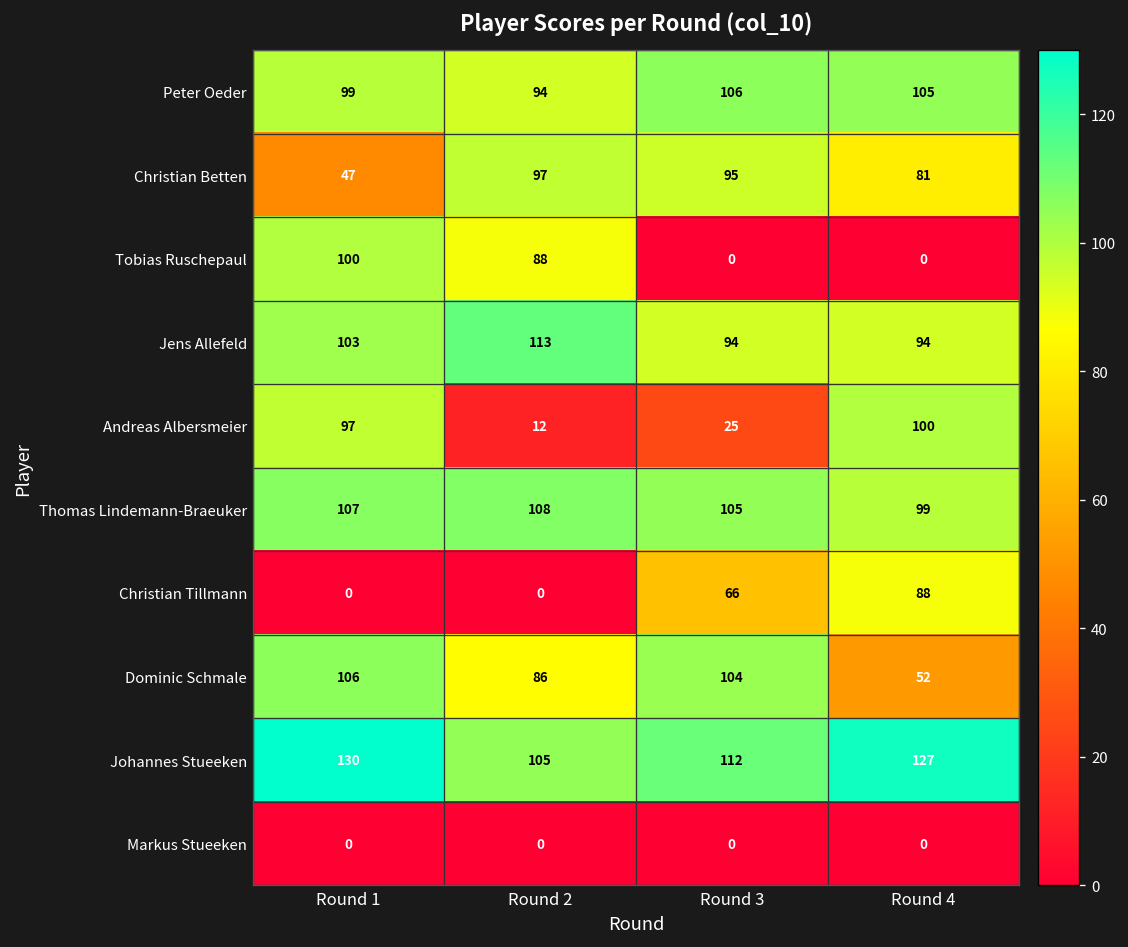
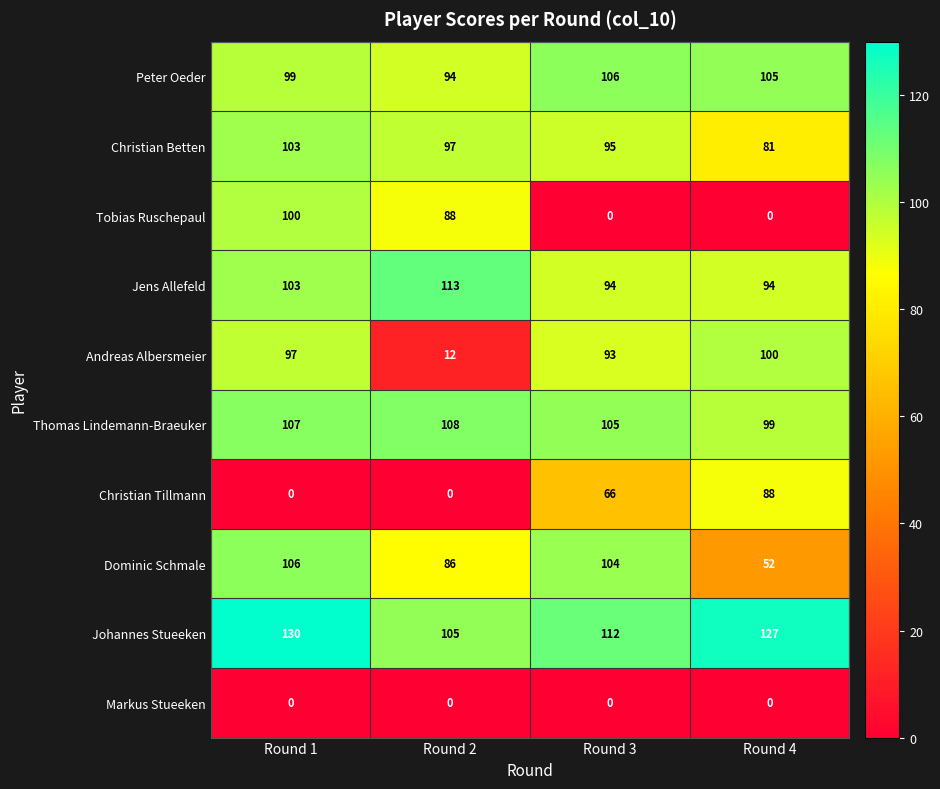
Christian Betten, Round 1: 47 -> 103
Andreas Albersmeier, Round 3: 25 -> 93
